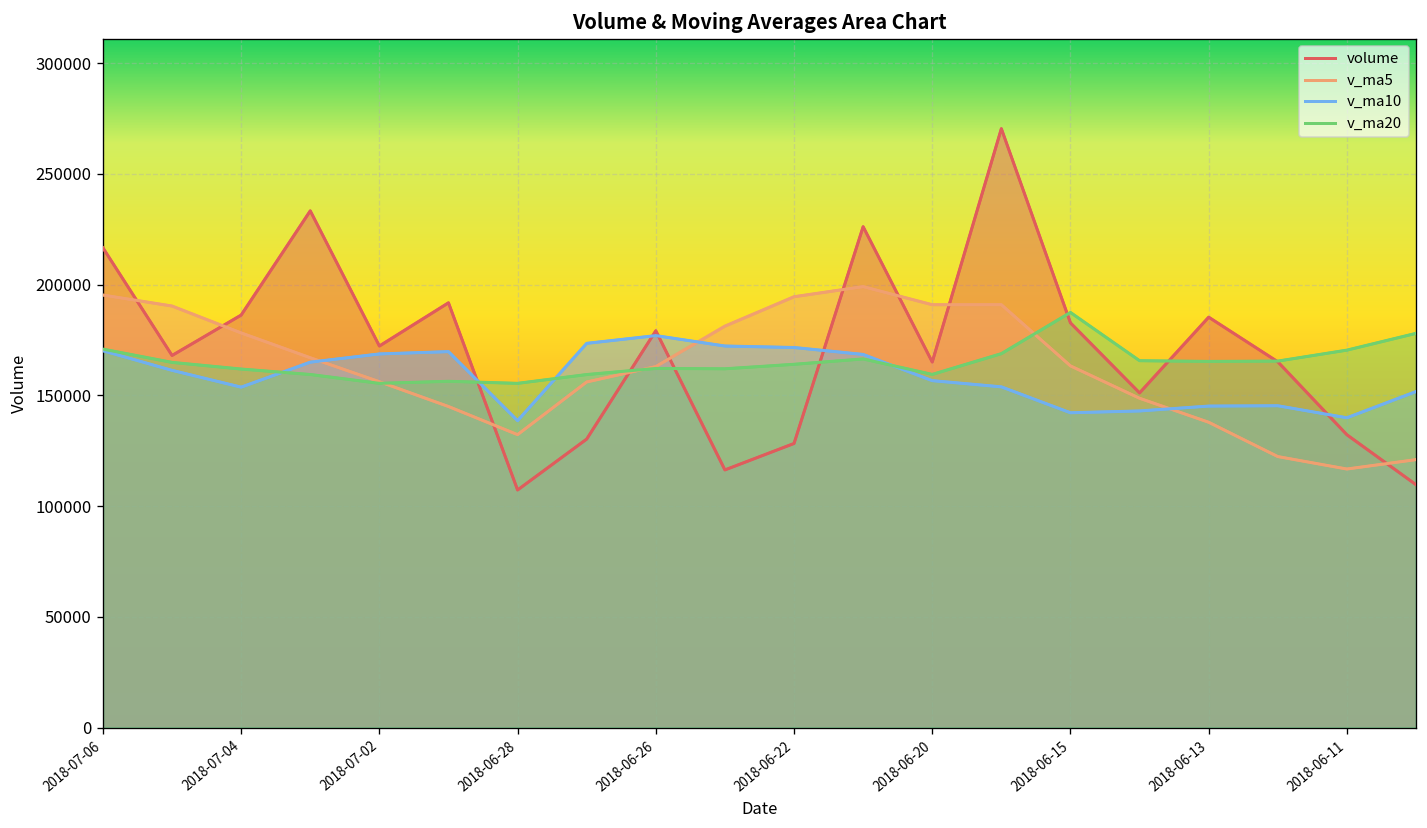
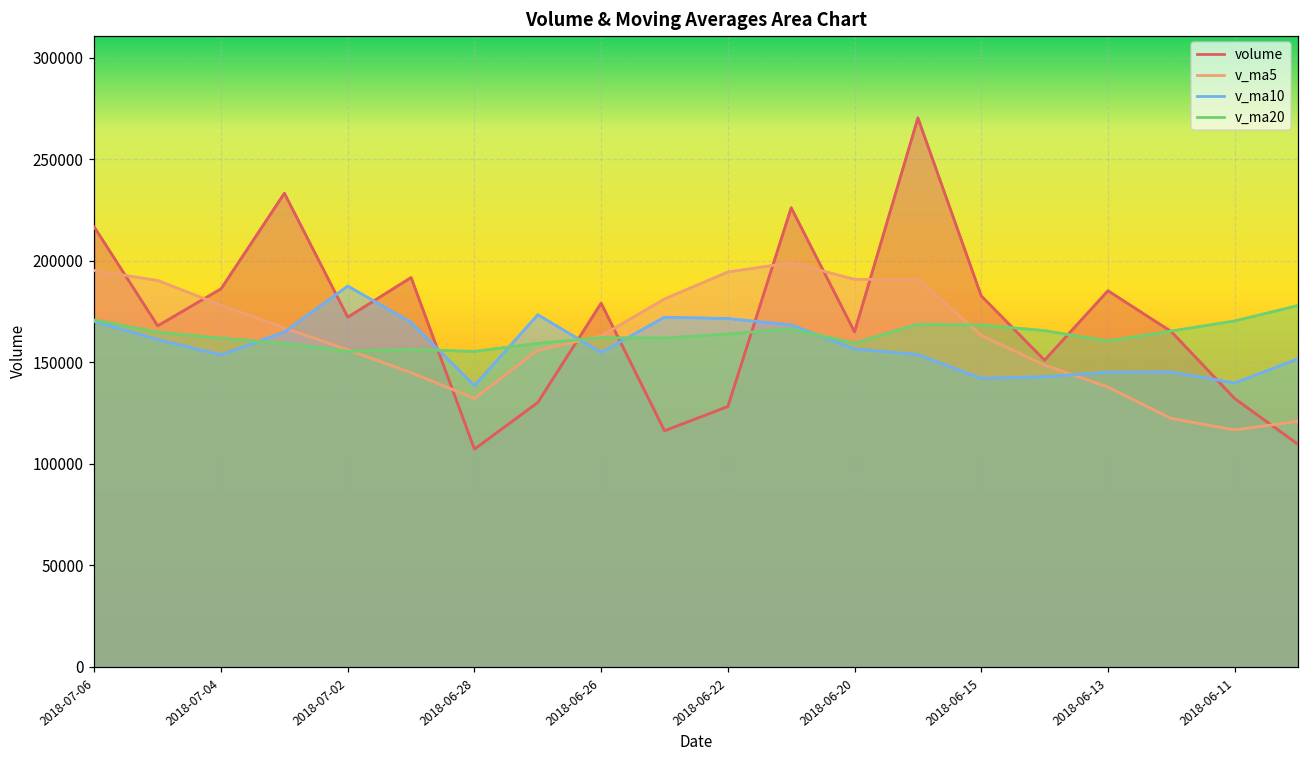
v_ma10, 2018-07-02: 169000 -> 188000
v_ma10, 2018-06-26: 177000 -> 155000
v_ma20, 2018-06-15: 187000 -> 168000
v_ma20, 2018-06-13: 165000 -> 161000
